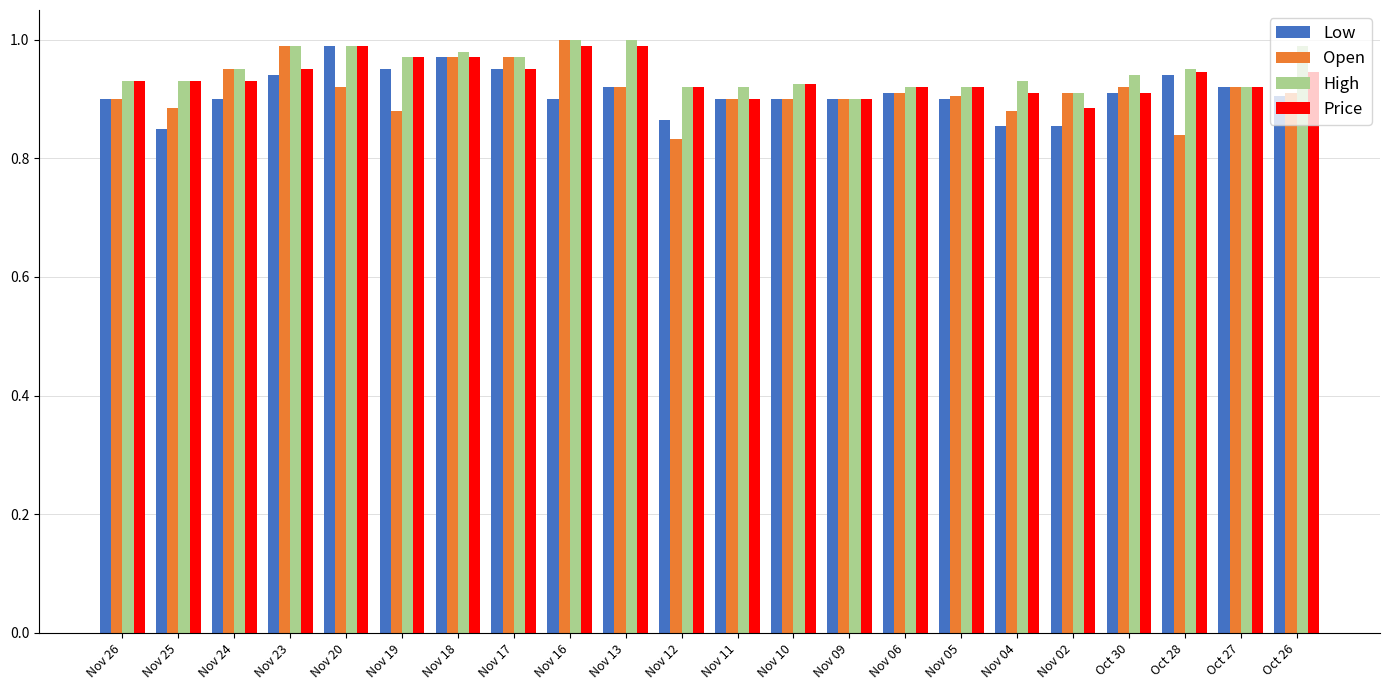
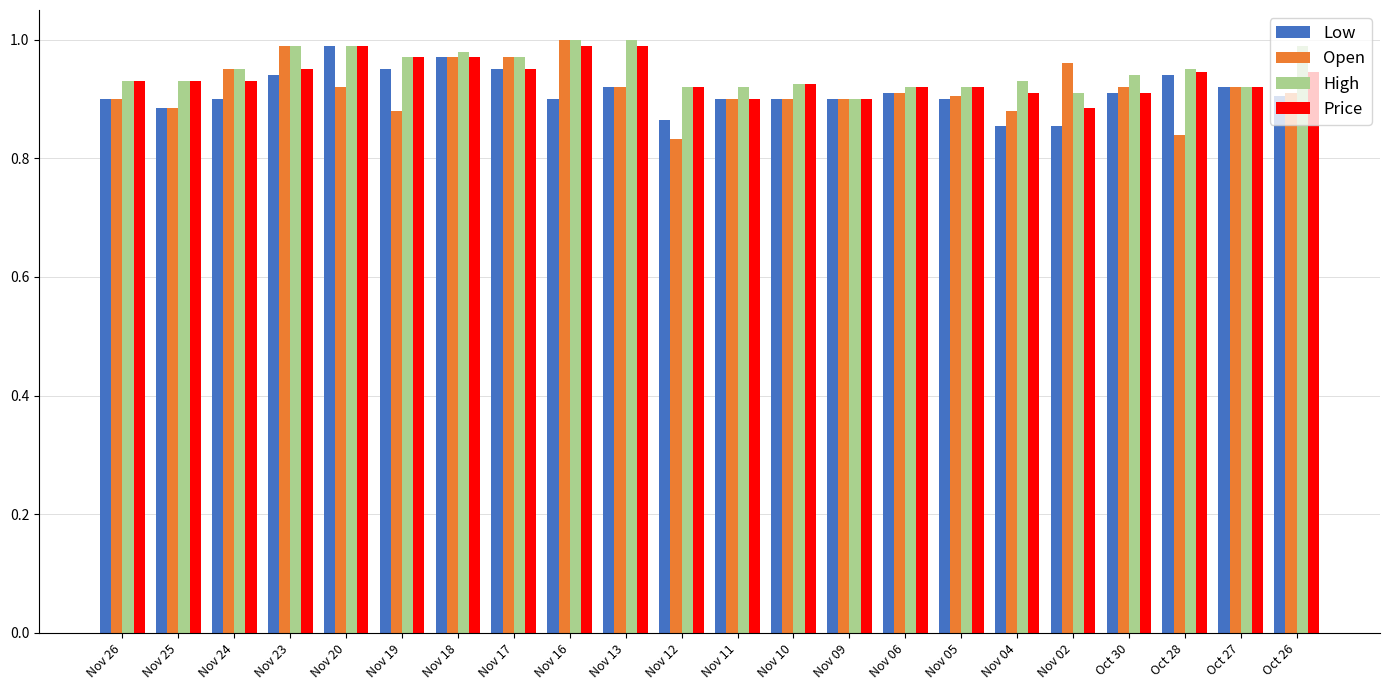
Low, Nov 25: 0.85 -> 0.89
Open, Nov 02: 0.91 -> 0.96
